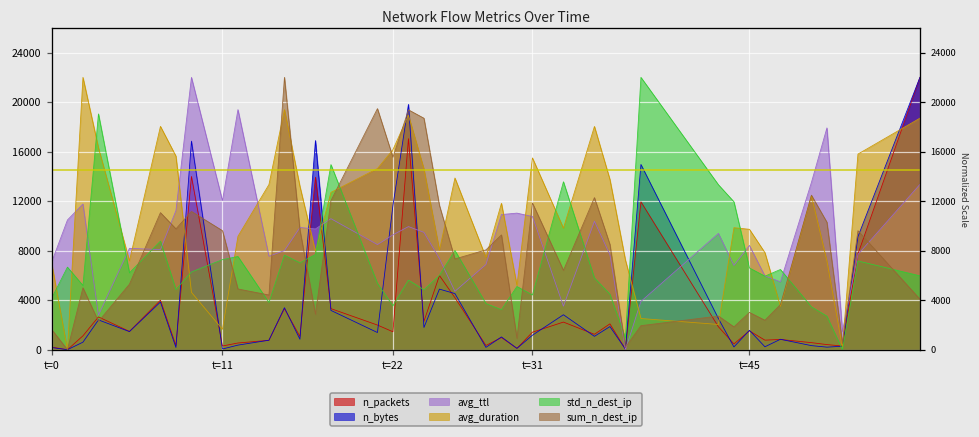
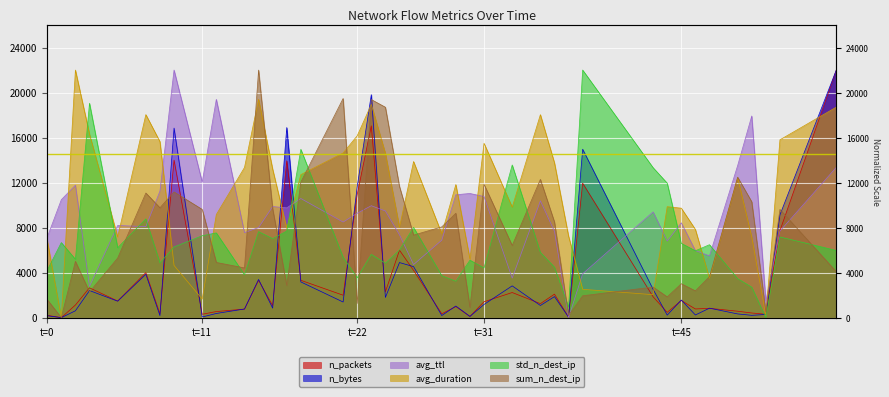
n_packets, t=22: 1400 -> 10900
sum_n_dest_ip, t=22: 15500 -> 1300
